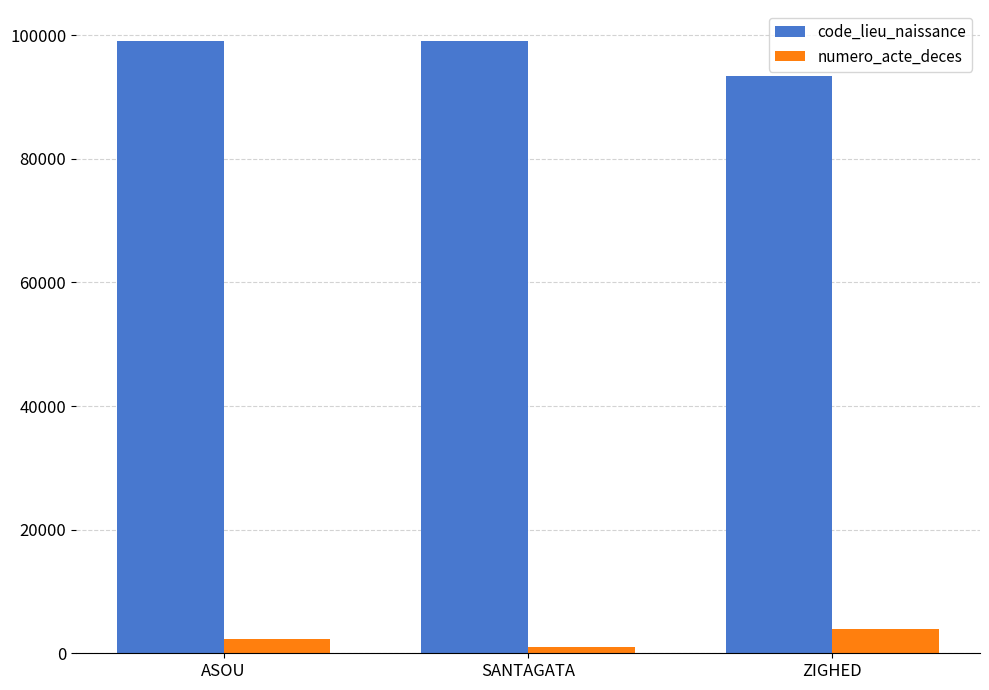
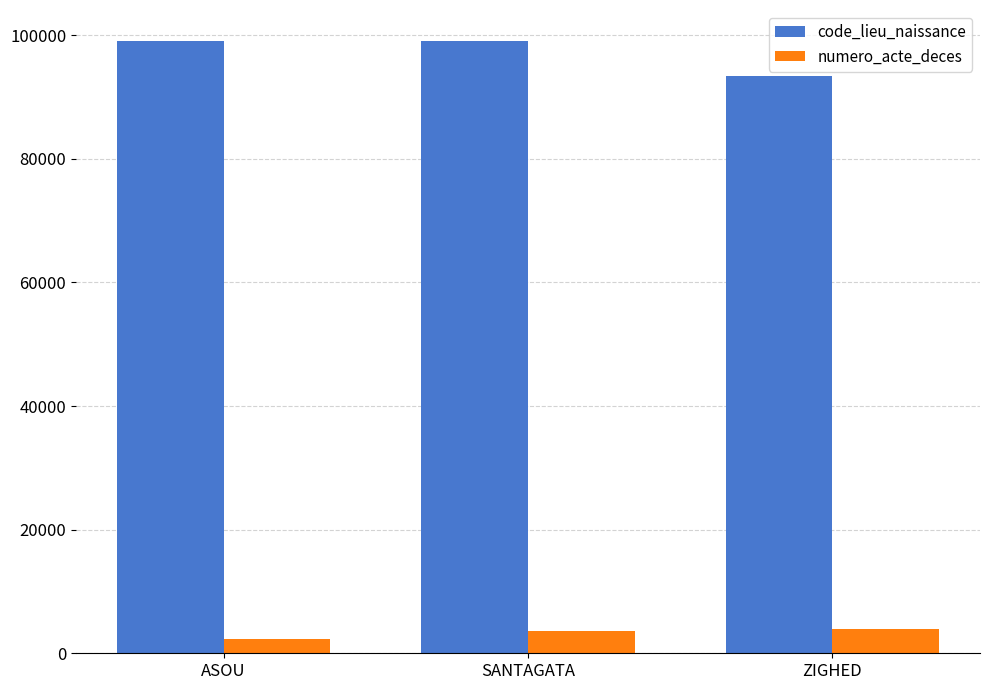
numero_acte_deces, SANTAGATA: 1000 -> 4000
